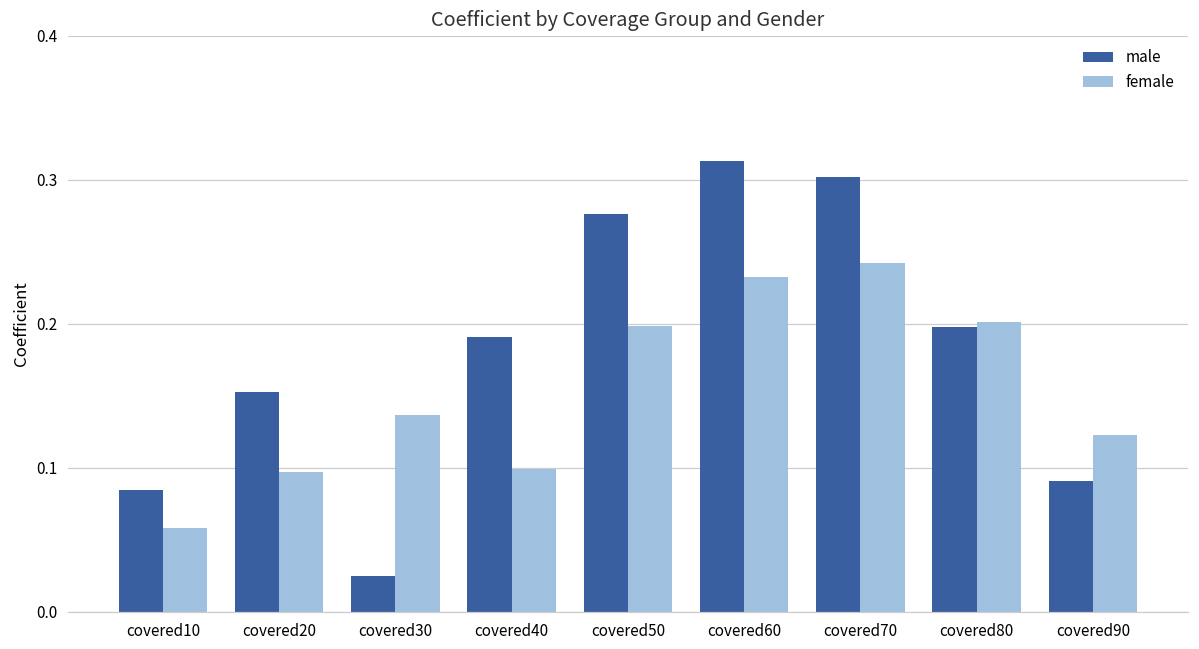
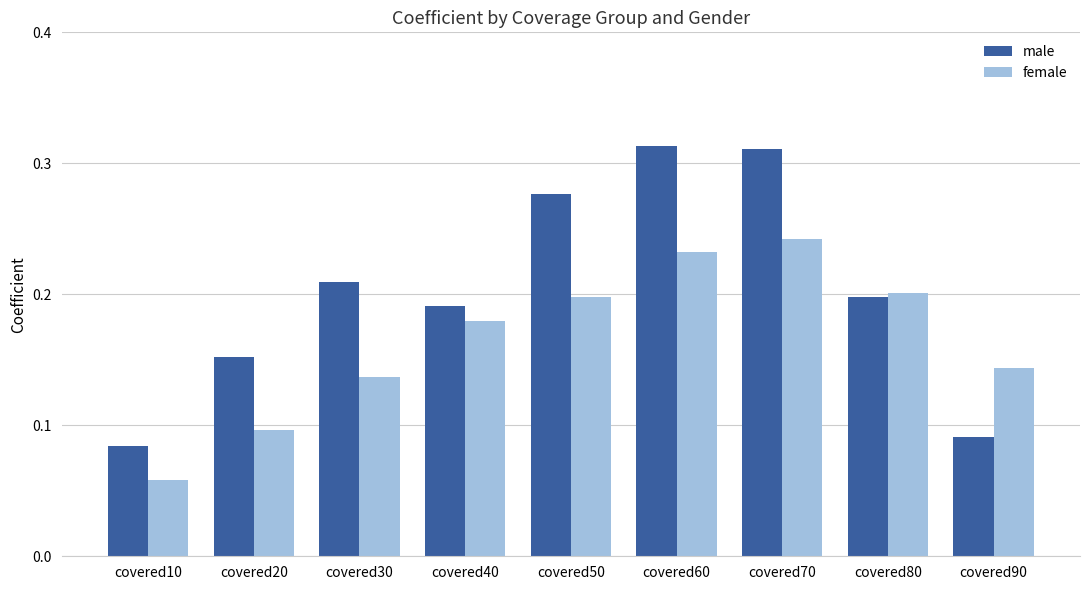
male, covered30: 0.025 -> 0.210
female, covered40: 0.099 -> 0.179
male, covered70: 0.302 -> 0.311
female, covered90: 0.123 -> 0.144
